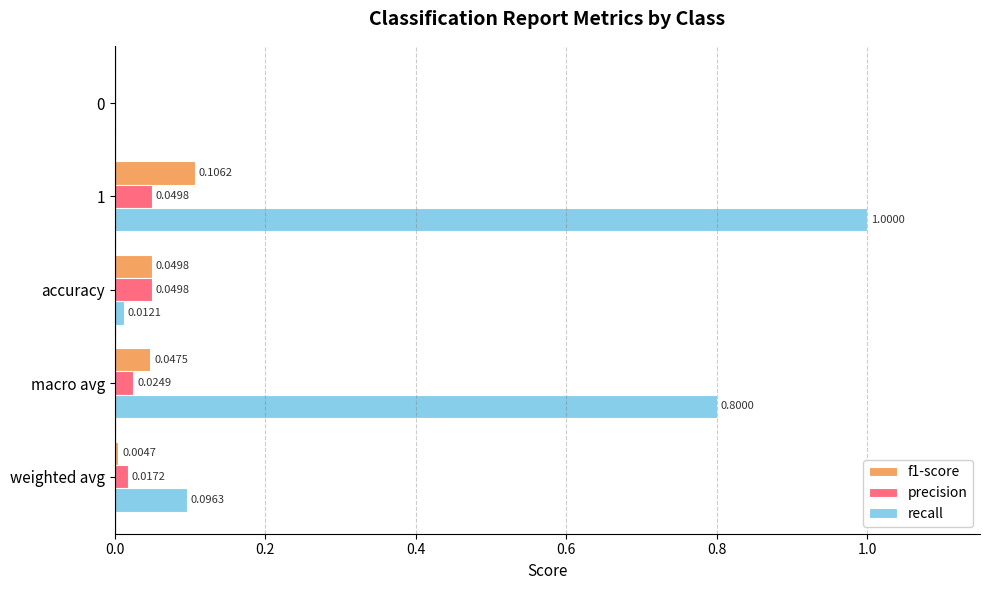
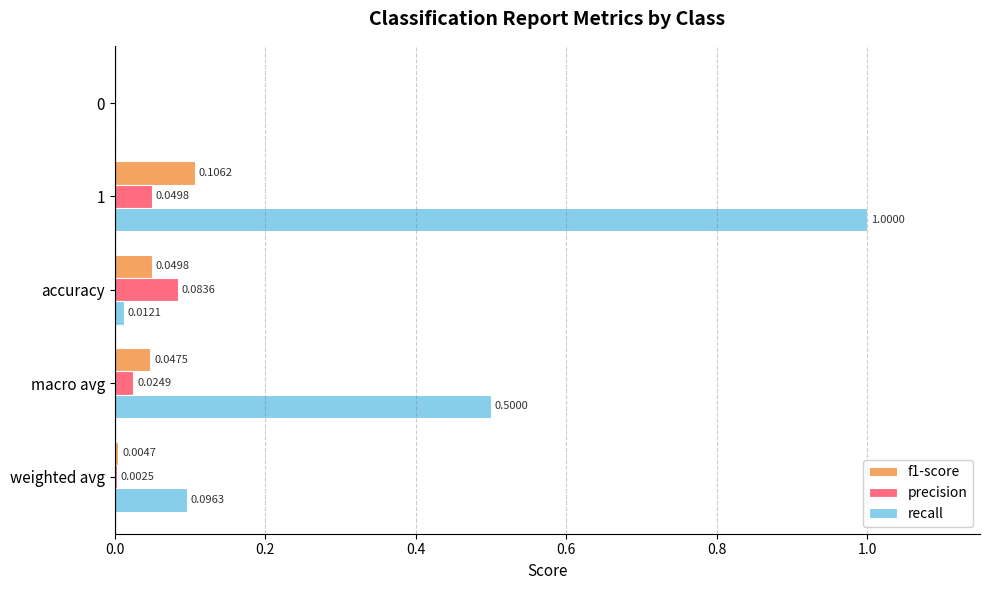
precision, accuracy: 0.0498 -> 0.0836
recall, macro avg: 0.8000 -> 0.5000
precision, weighted avg: 0.0172 -> 0.0025
